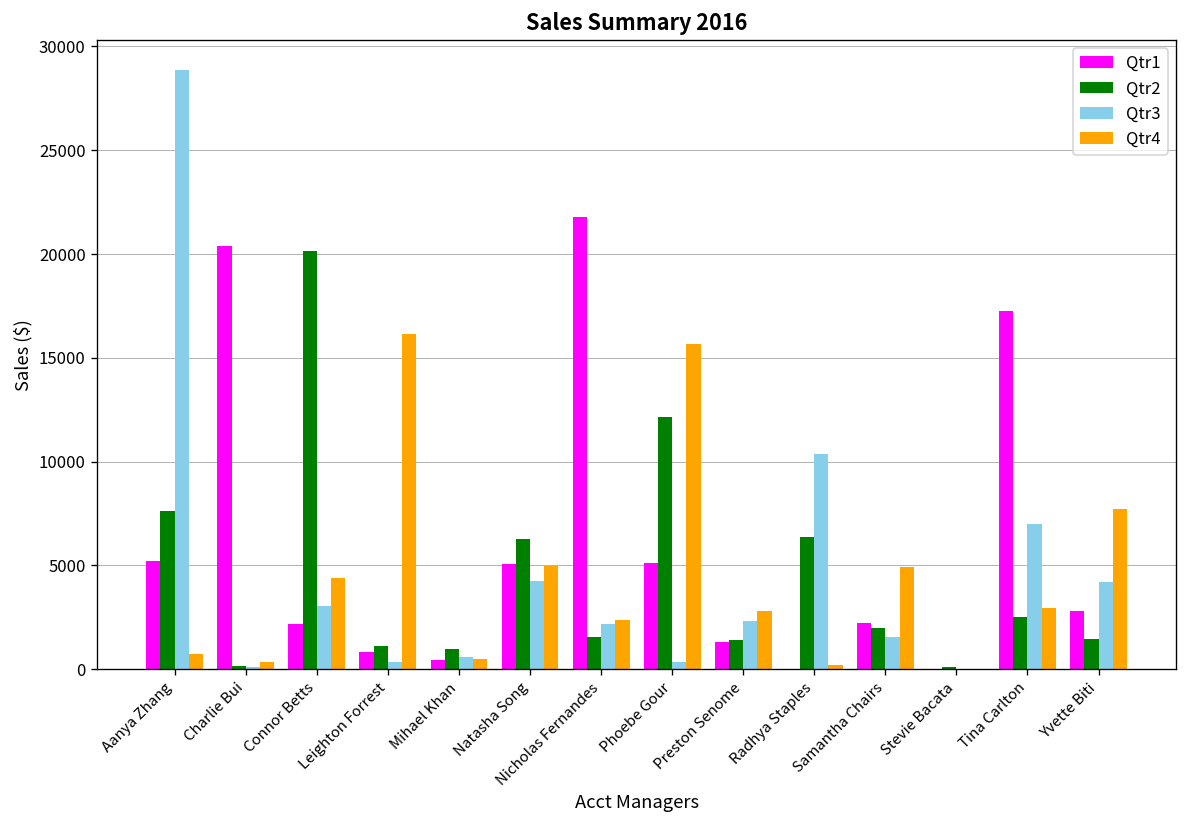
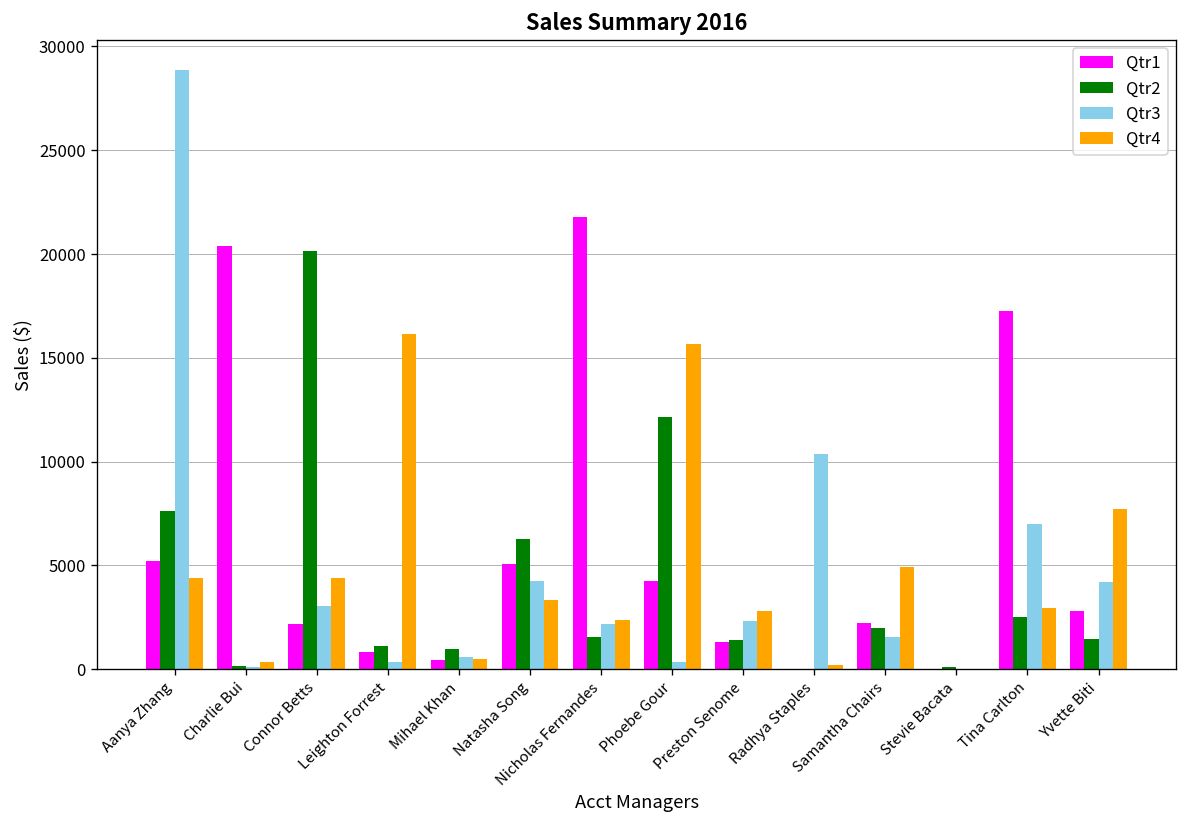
Qtr4, Aanya Zhang: 700 -> 4400
Qtr4, Natasha Song: 5000 -> 3300
Qtr1, Phoebe Gour: 5100 -> 4200
Qtr2, Radhya Staples: 6400 -> 0
